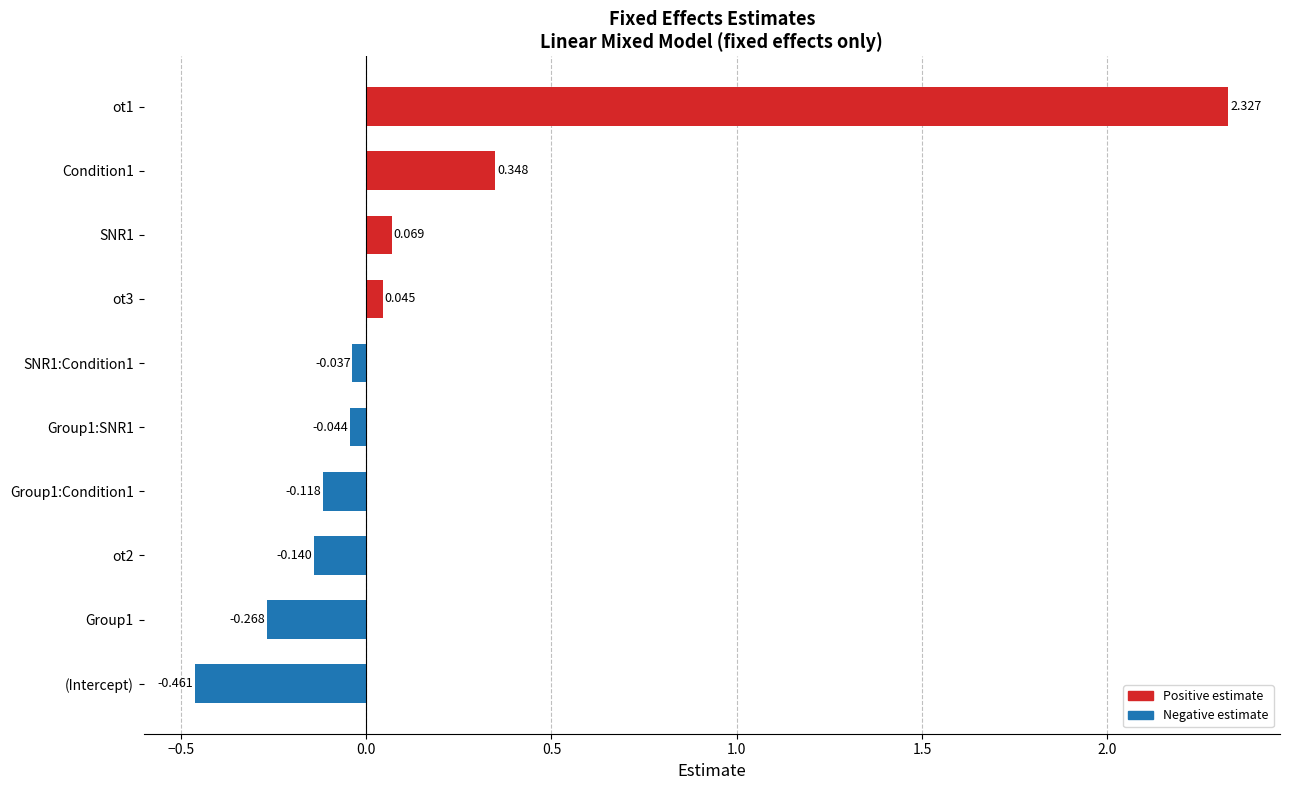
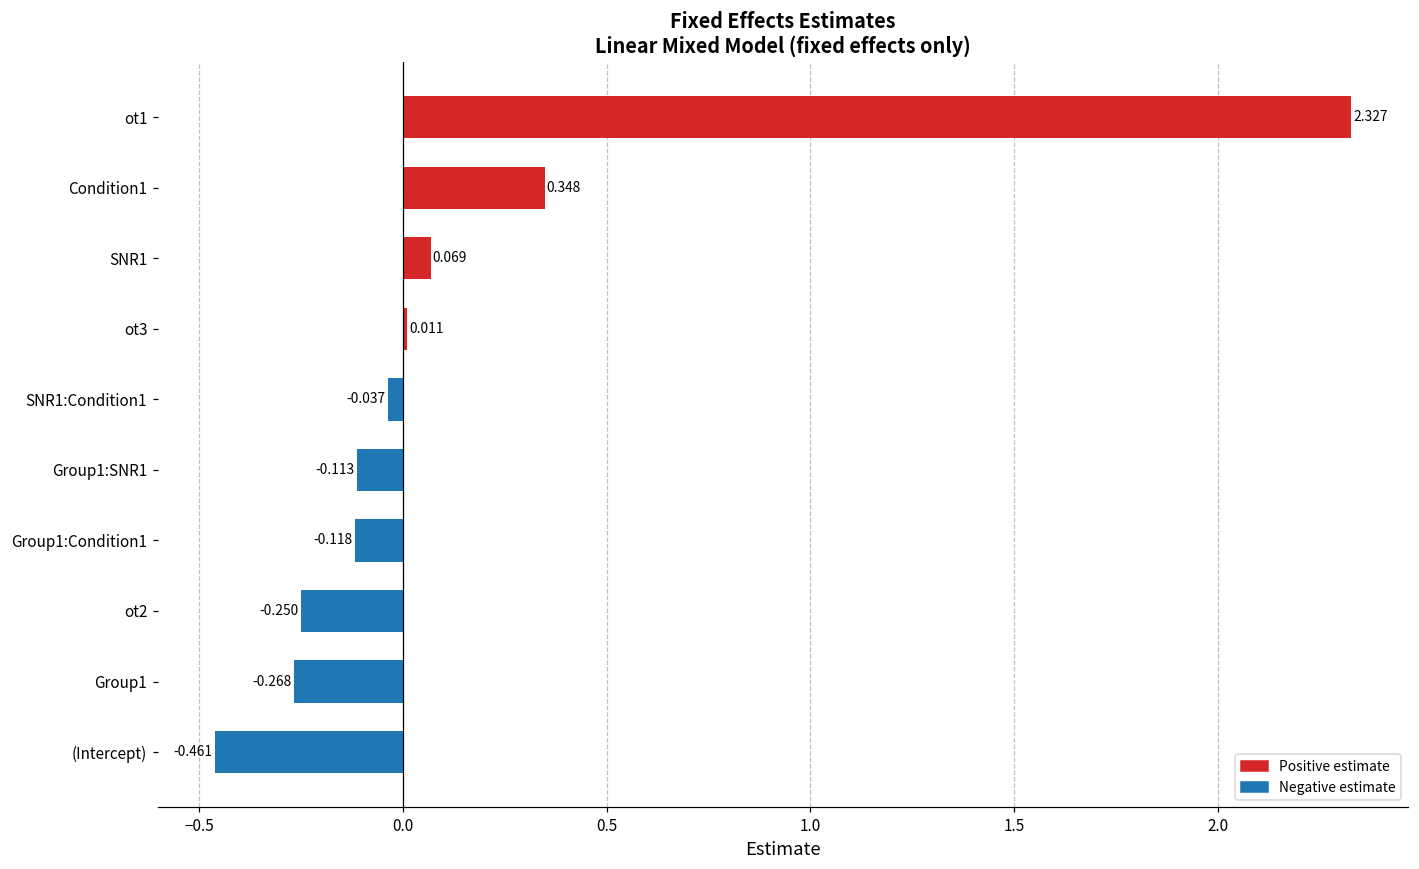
ot3: 0.045 -> 0.011
Group1:SNR1: -0.044 -> -0.113
ot2: -0.140 -> -0.250
